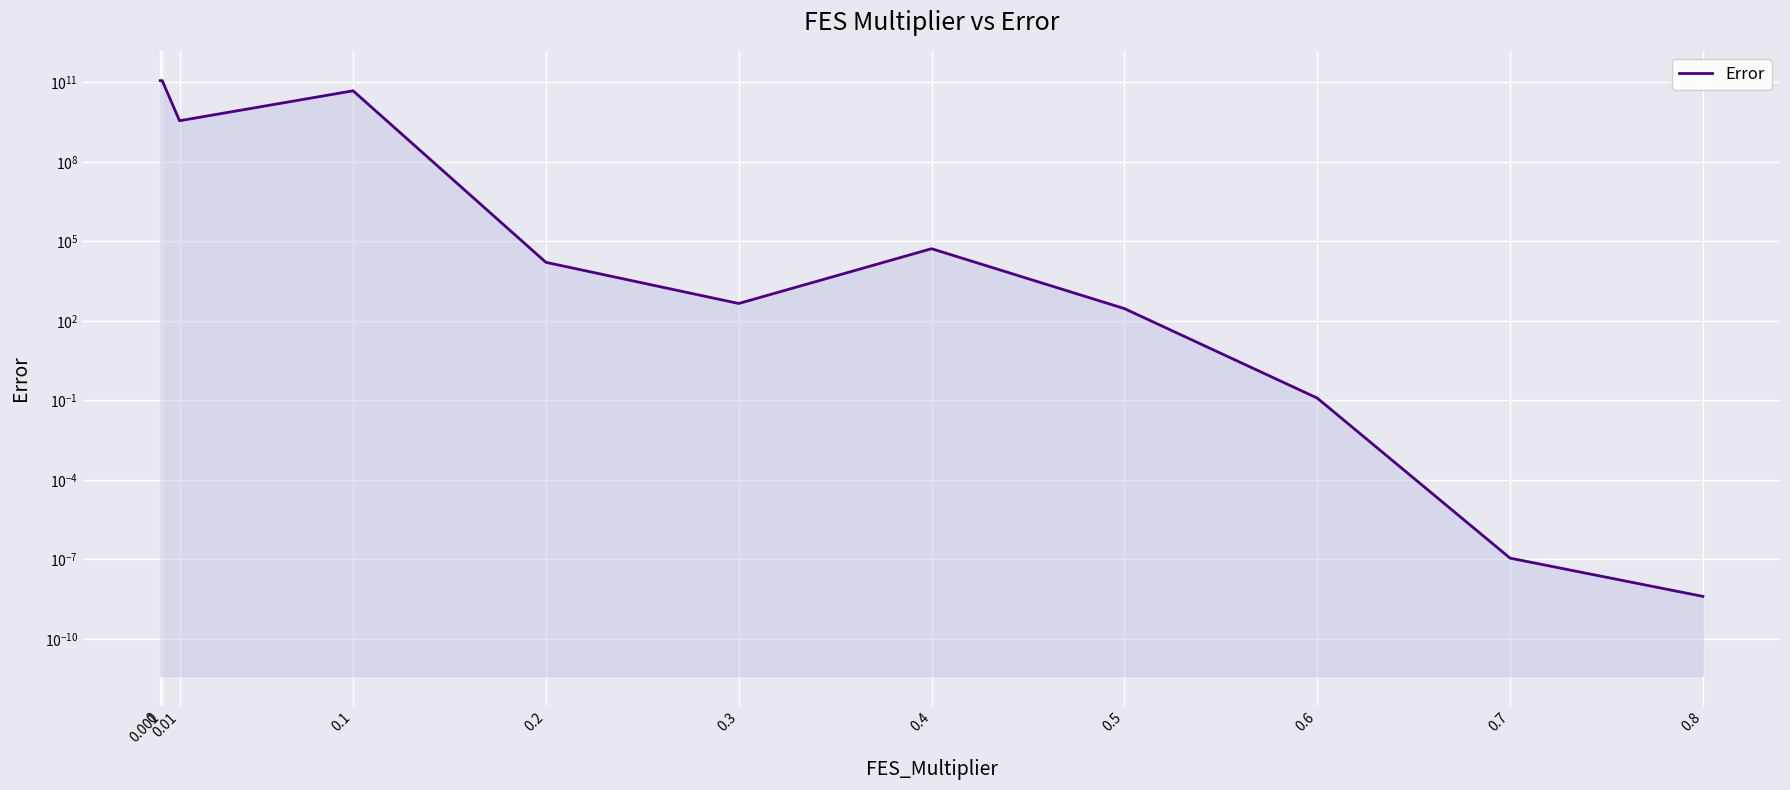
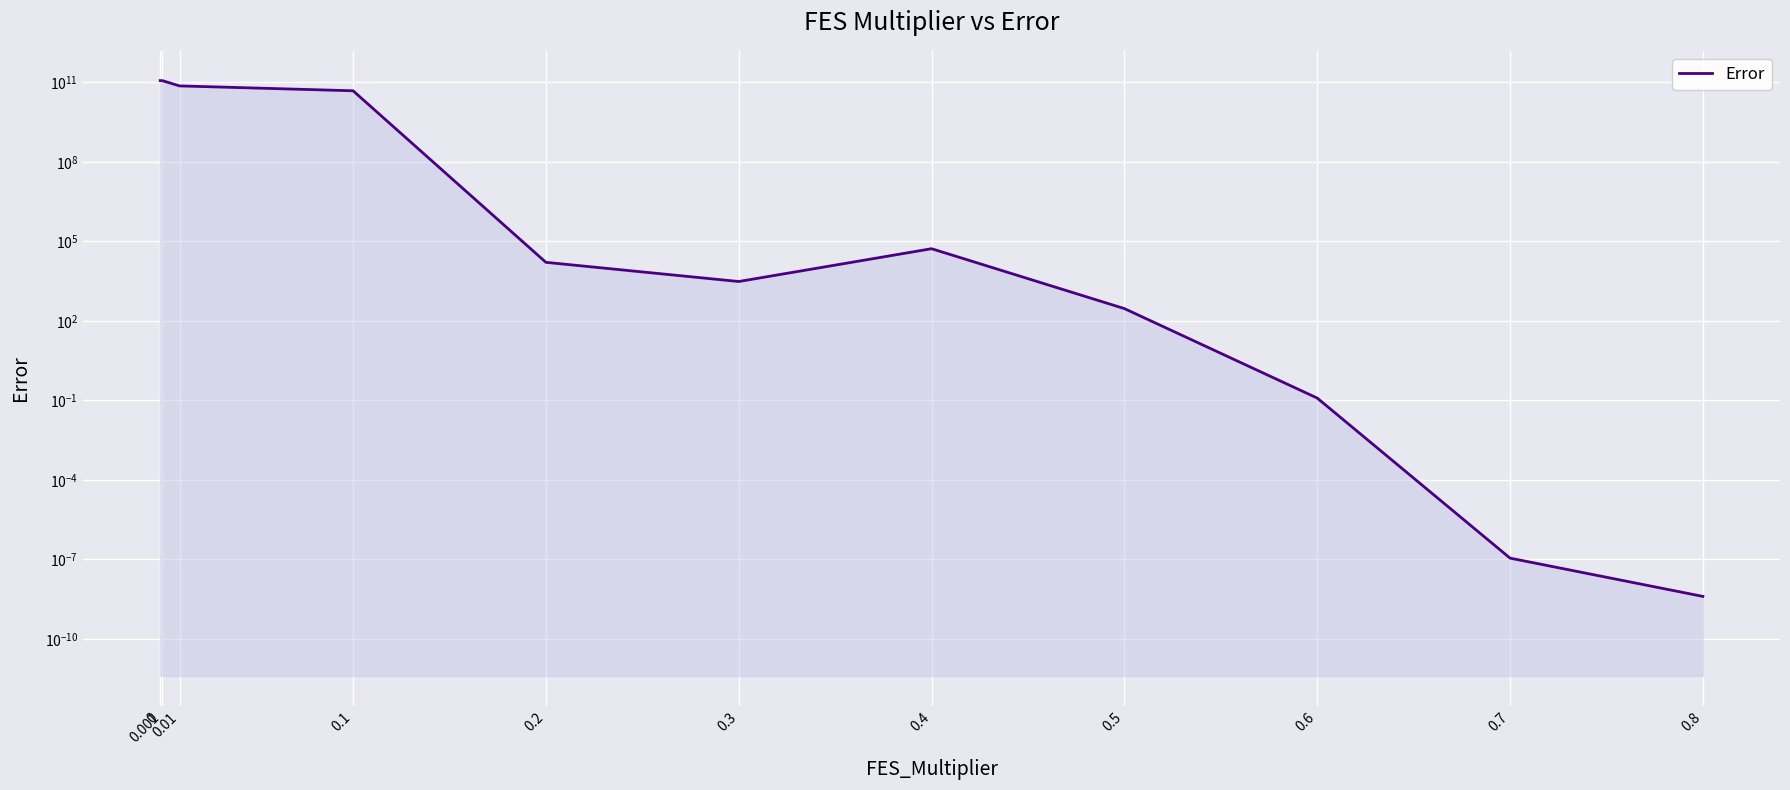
0.01: 4000000000 -> 70000000000
0.3: 500 -> 3000
